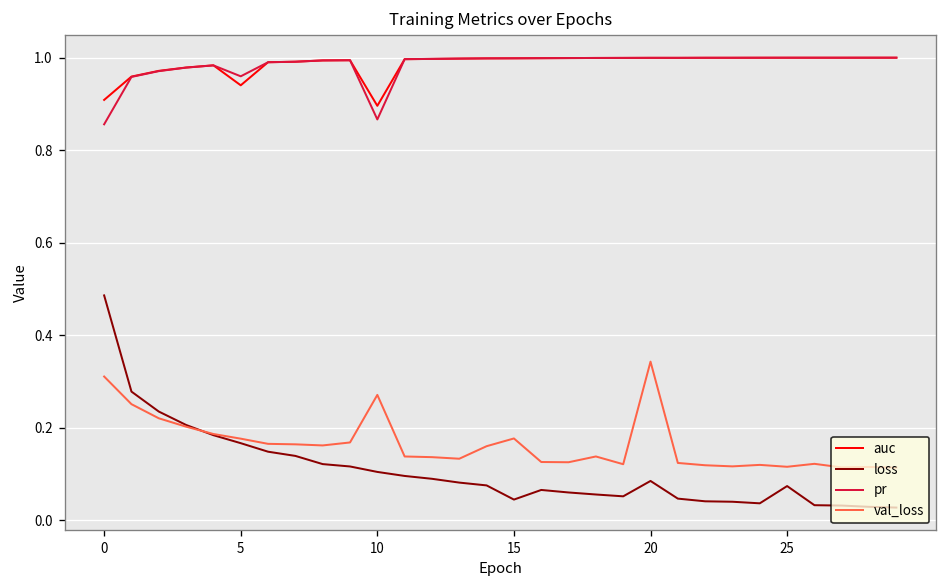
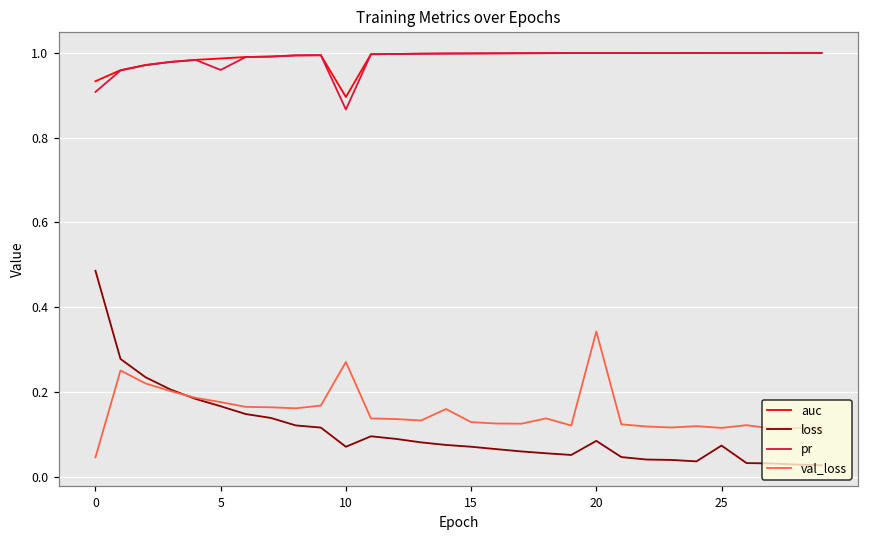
auc, 0: 0.91 -> 0.93
pr, 0: 0.86 -> 0.91
val_loss, 0: 0.31 -> 0.05
auc, 5: 0.94 -> 0.99
loss, 10: 0.10 -> 0.07
loss, 15: 0.04 -> 0.07
val_loss, 15: 0.18 -> 0.13
